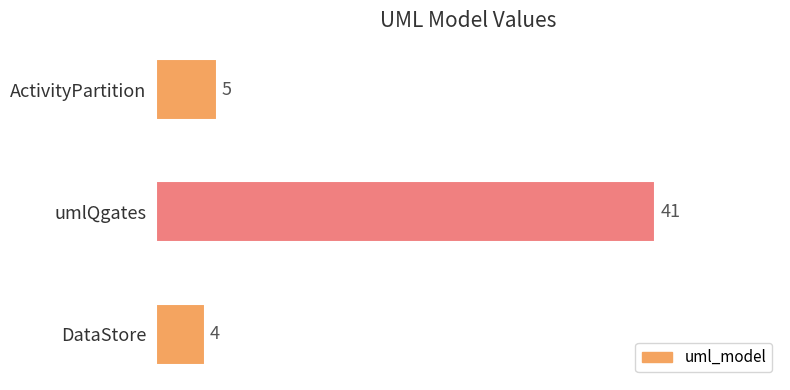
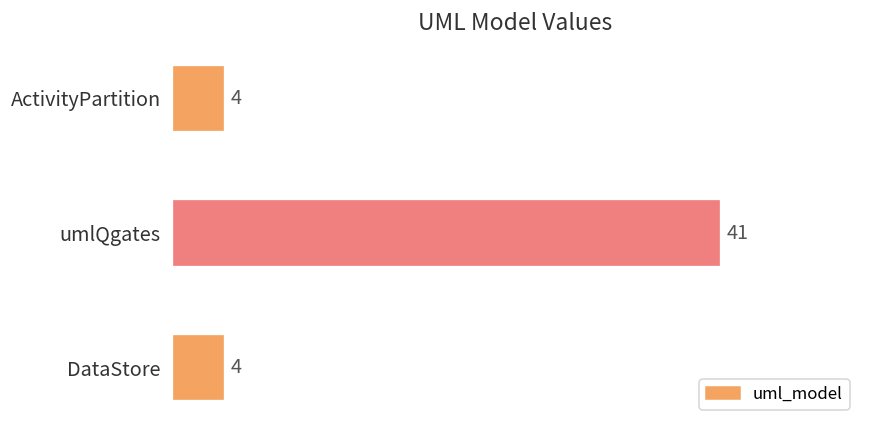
ActivityPartition: 5 -> 4
